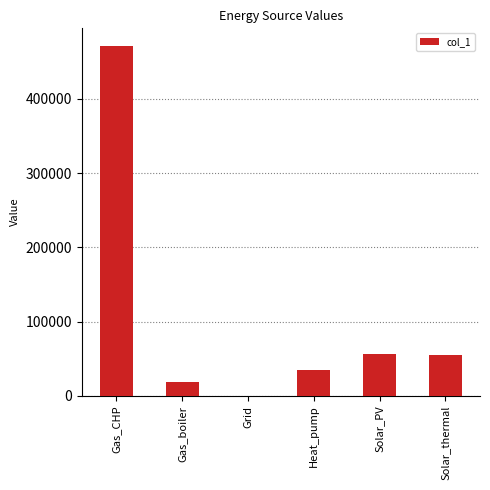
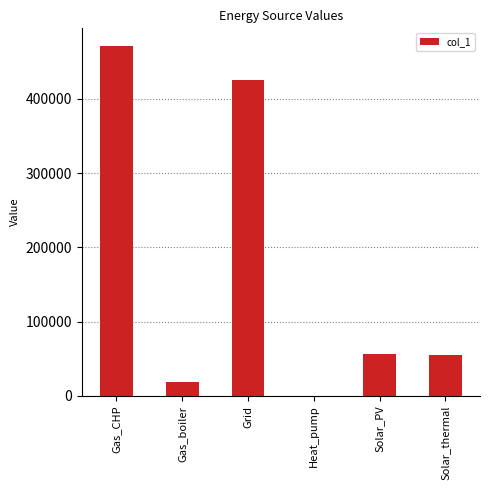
Grid: 0 -> 430000
Heat_pump: 40000 -> 0
